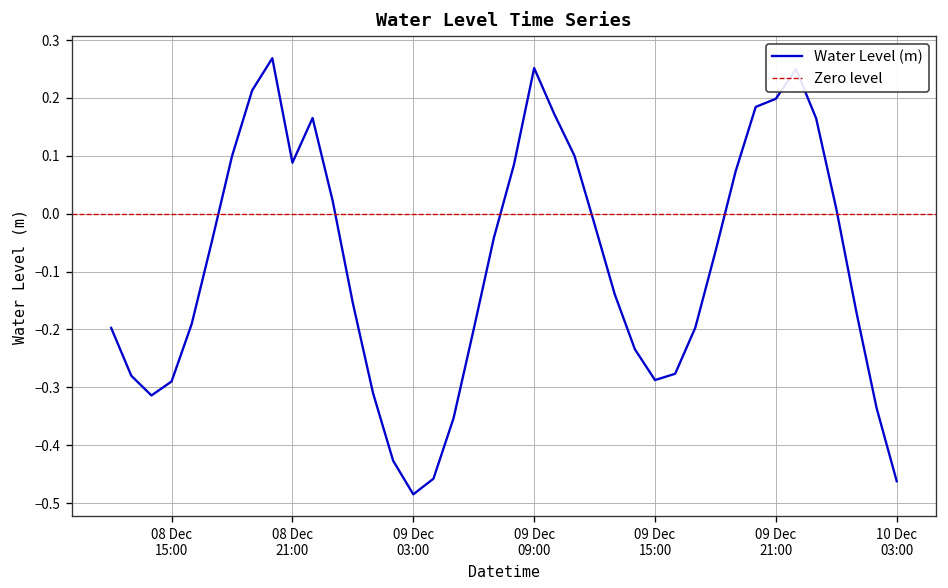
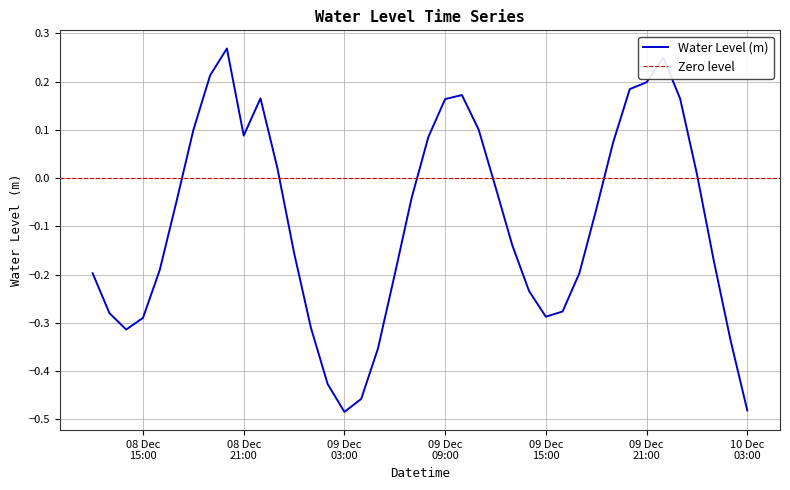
09 Dec 09:00: 0.25 -> 0.16
10 Dec 03:00: -0.46 -> -0.48
